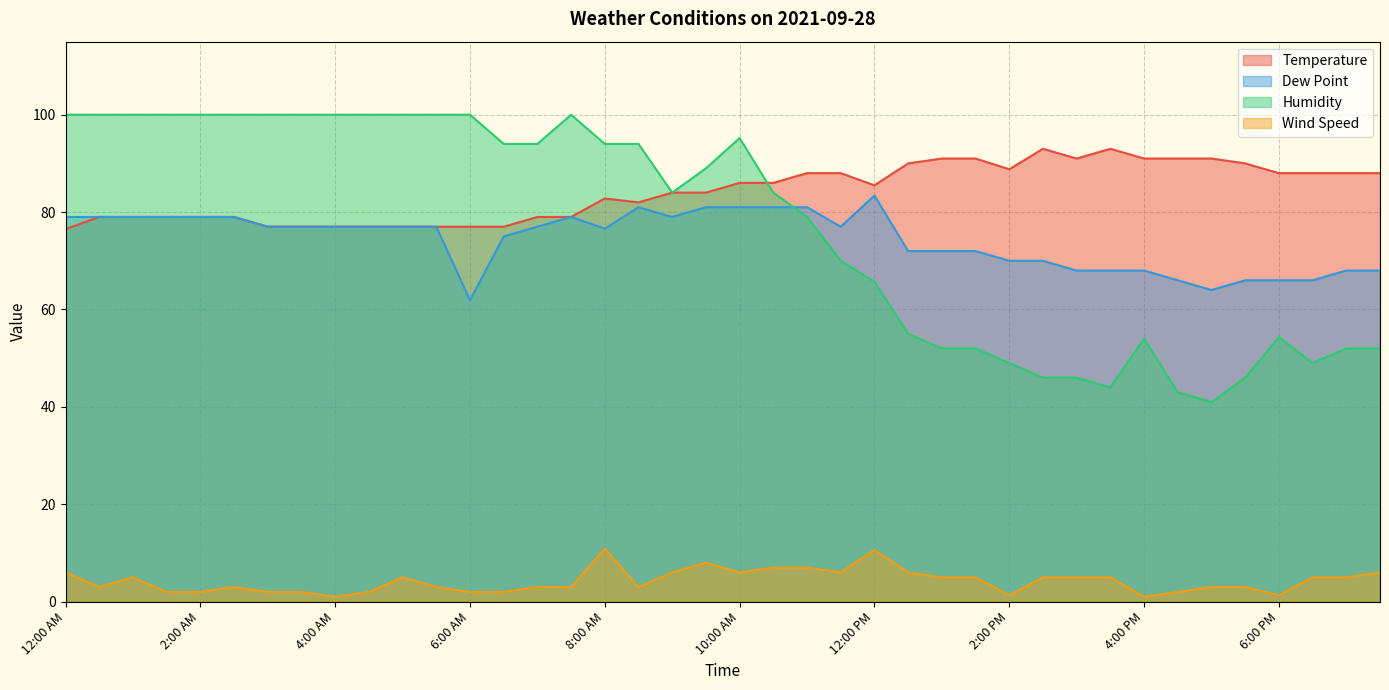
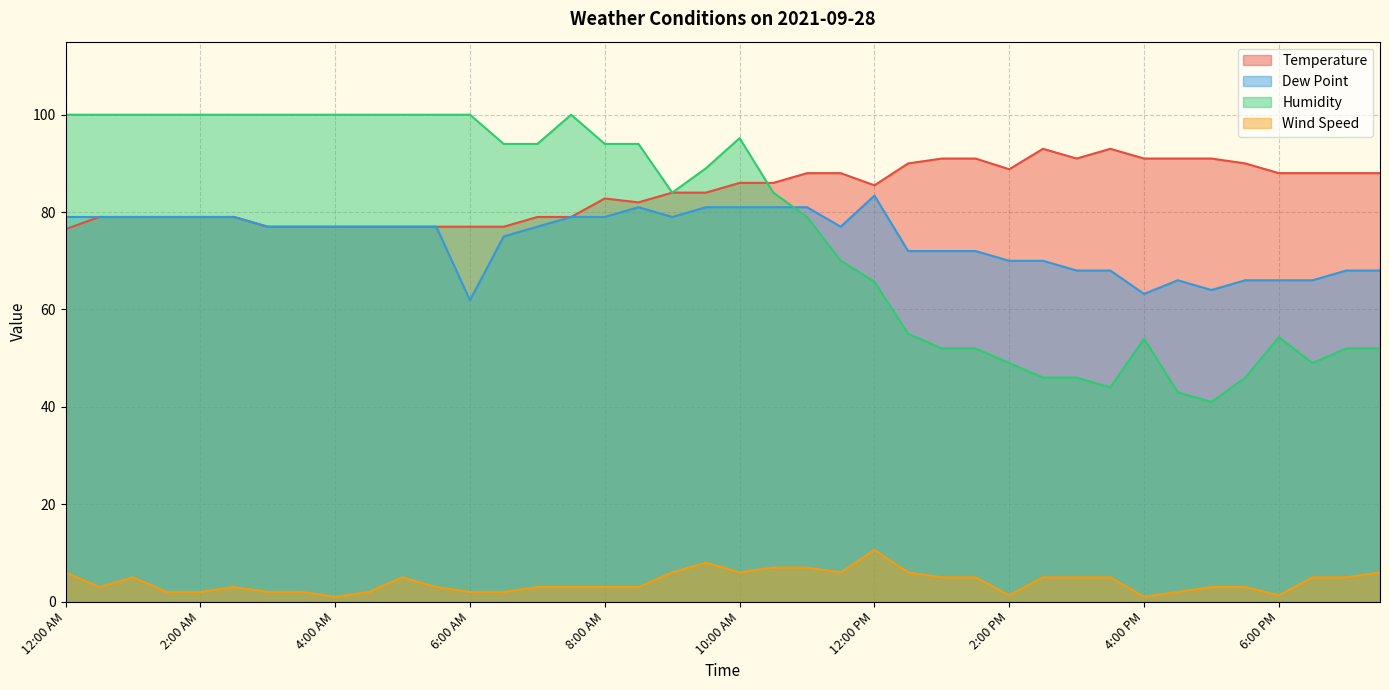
Dew Point, 8:00 AM: 77 -> 79
Wind Speed, 8:00 AM: 11 -> 3
Dew Point, 4:00 PM: 68 -> 63
